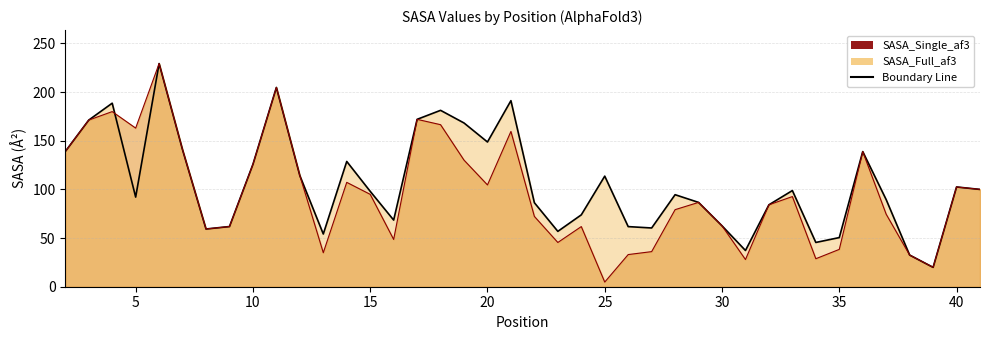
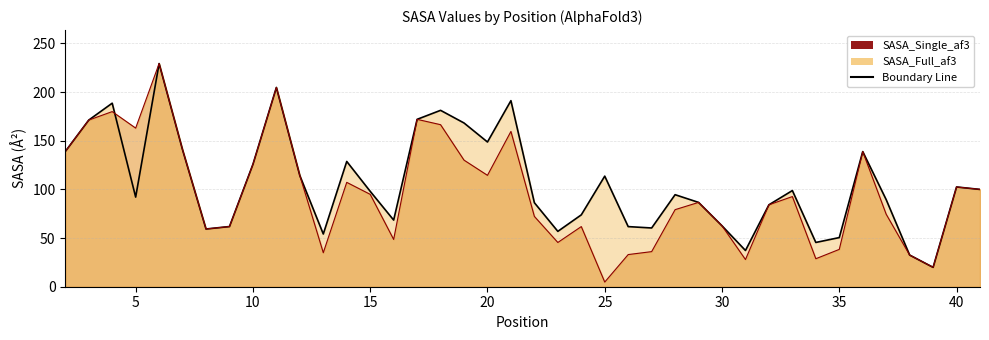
SASA_Full_af3, 20: 100 -> 110
